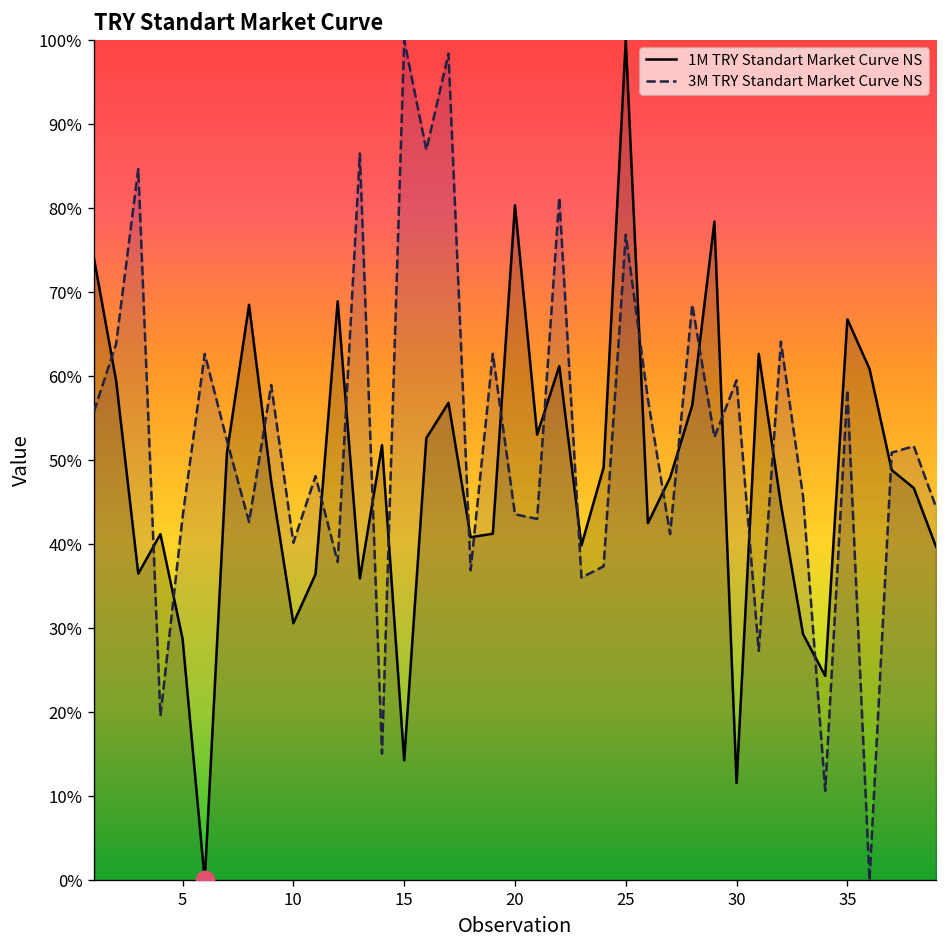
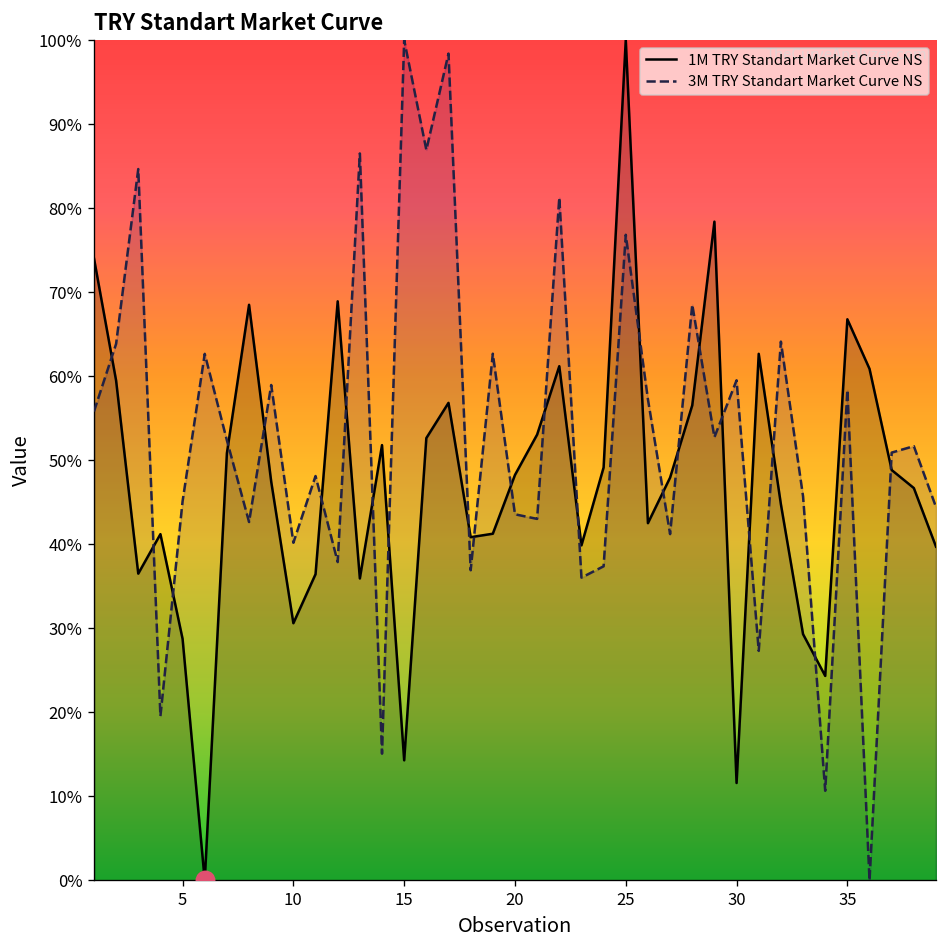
3M TRY Standart Market Curve NS, 5: 43% -> 45%
1M TRY Standart Market Curve NS, 20: 80% -> 48%
